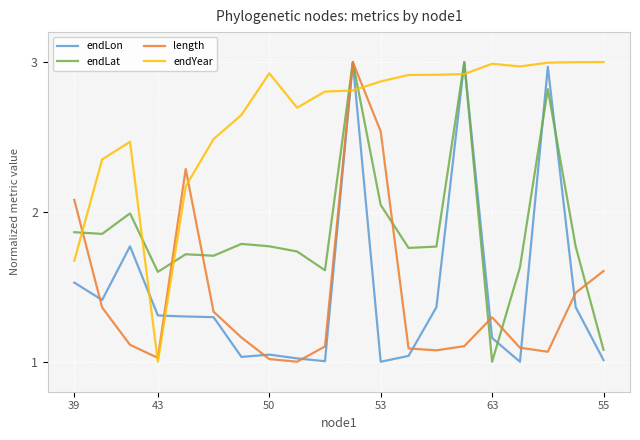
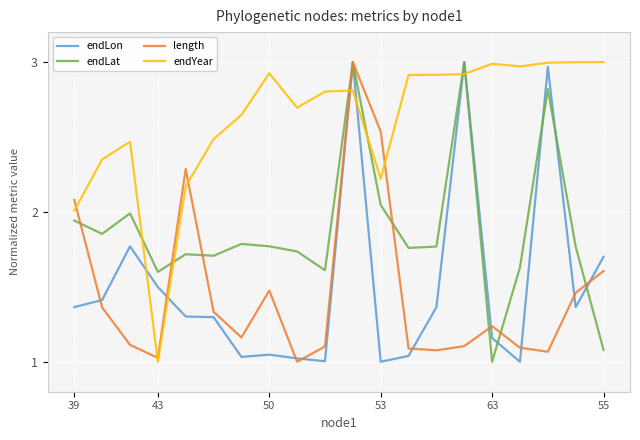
endLon, 39: 1.53 -> 1.36
endLat, 39: 1.86 -> 1.94
endYear, 39: 1.67 -> 2.01
endLon, 43: 1.31 -> 1.50
length, 50: 1.02 -> 1.48
endYear, 53: 2.87 -> 2.22
length, 63: 1.30 -> 1.24
endLon, 55: 1.01 -> 1.70
